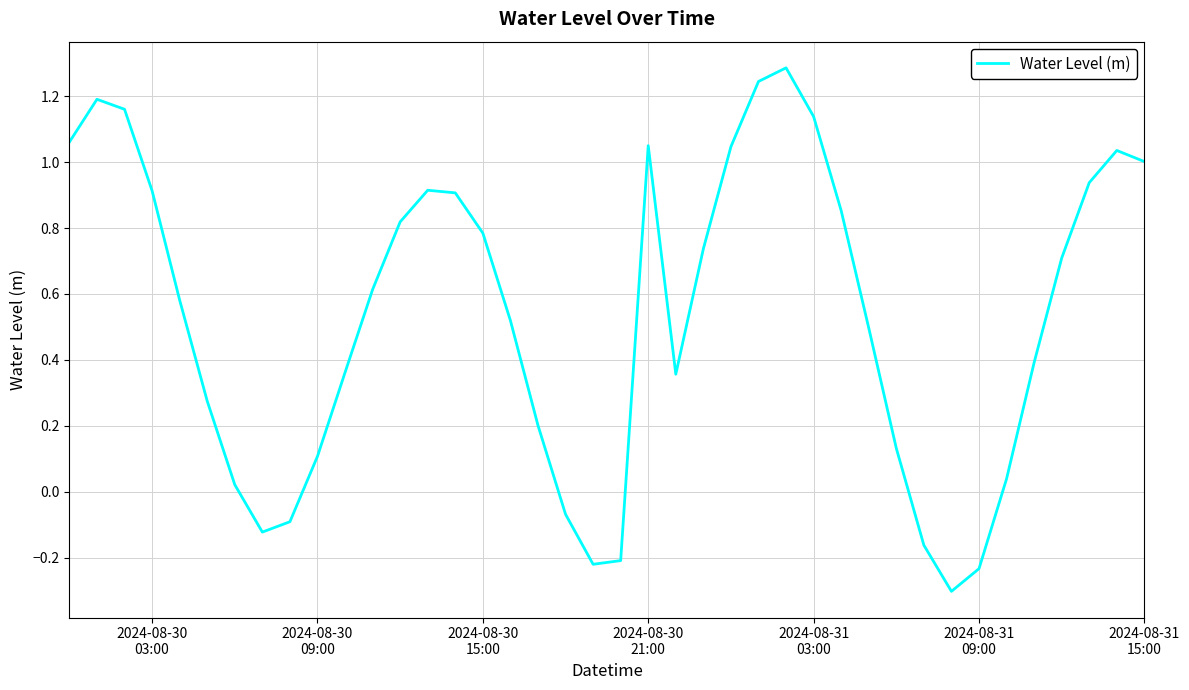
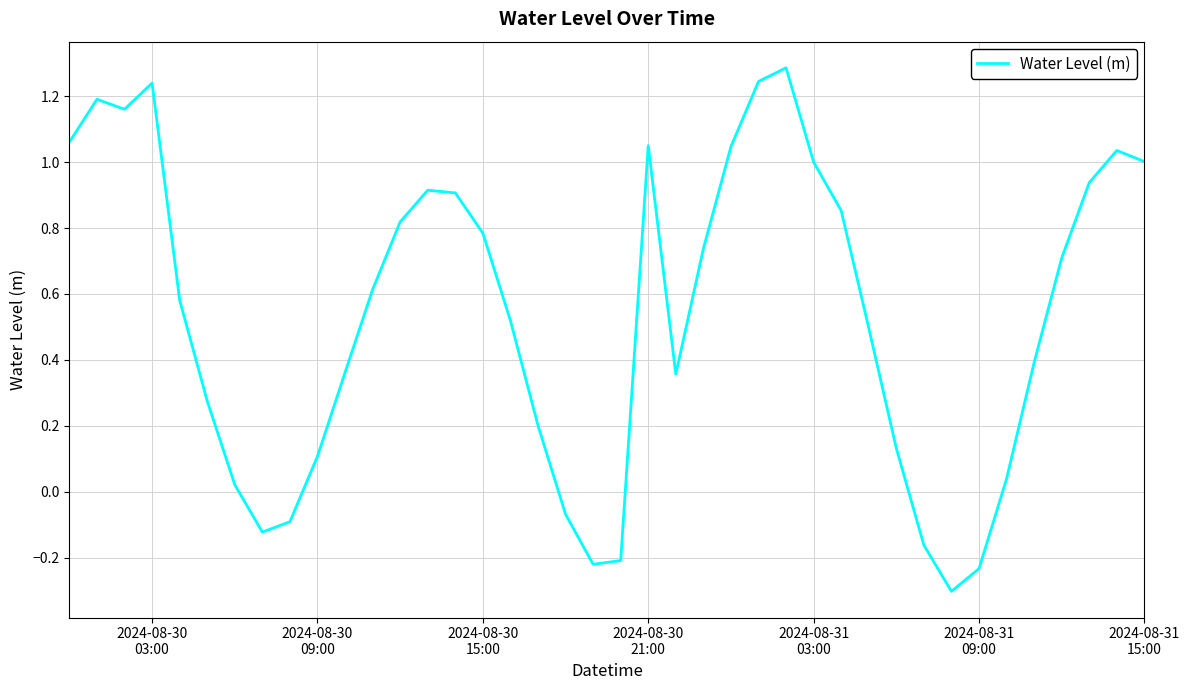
2024-08-30 03:00: 0.91 -> 1.24
2024-08-31 03:00: 1.14 -> 1.00
